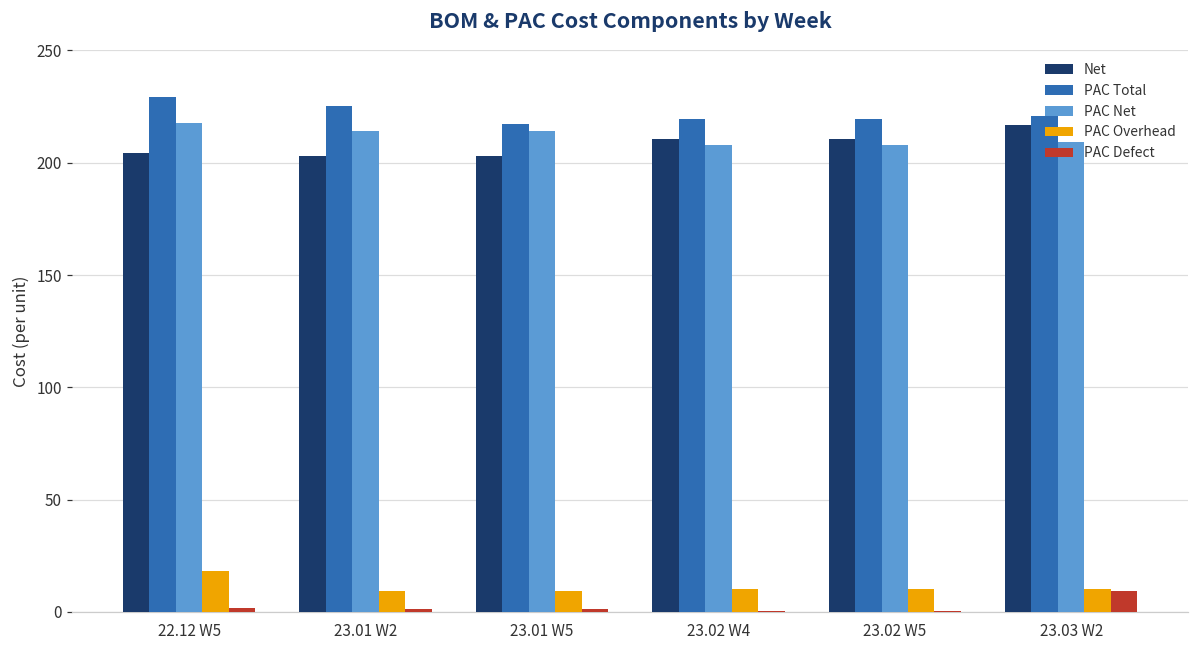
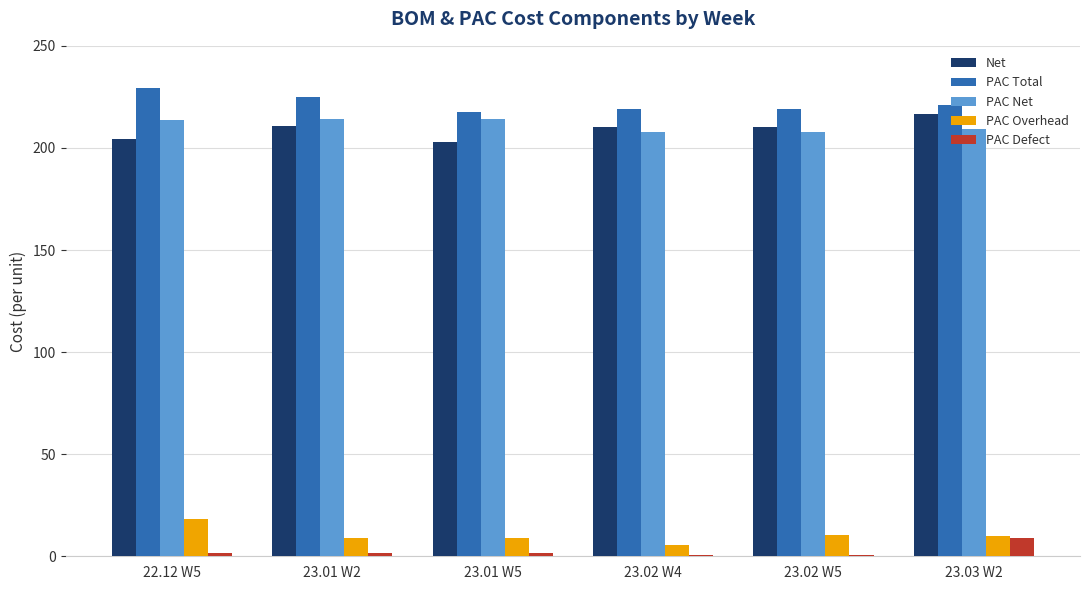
PAC Net, 22.12 W5: 218 -> 214
Net, 23.01 W2: 203 -> 211
PAC Overhead, 23.02 W4: 10 -> 6
